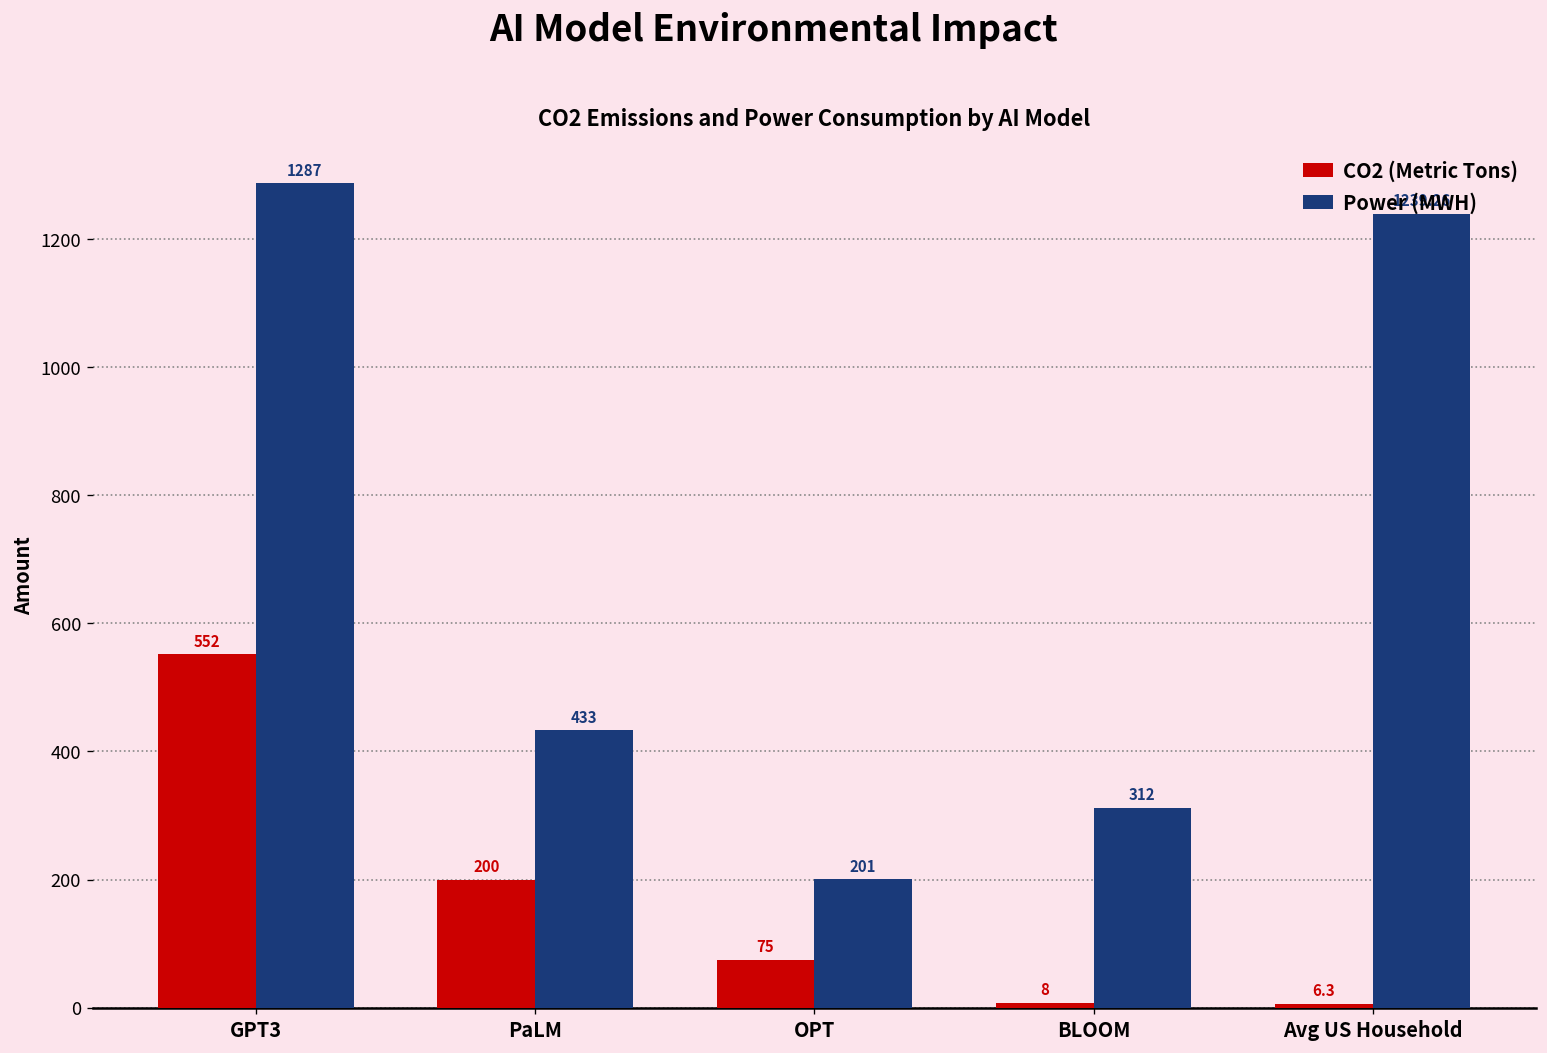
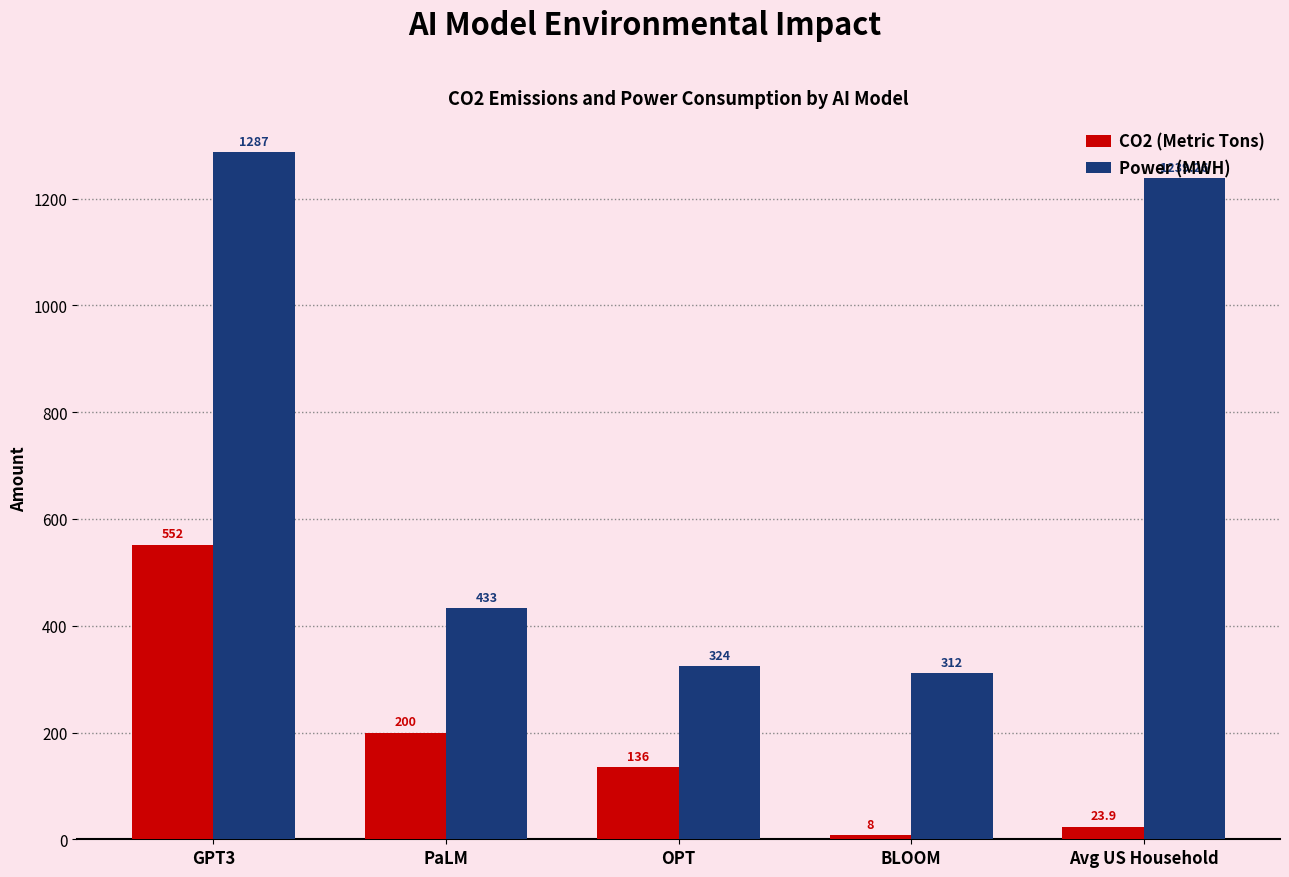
CO2 (Metric Tons), OPT: 75 -> 136
Power (MWH), OPT: 201 -> 324
CO2 (Metric Tons), Avg US Household: 6.3 -> 23.9
